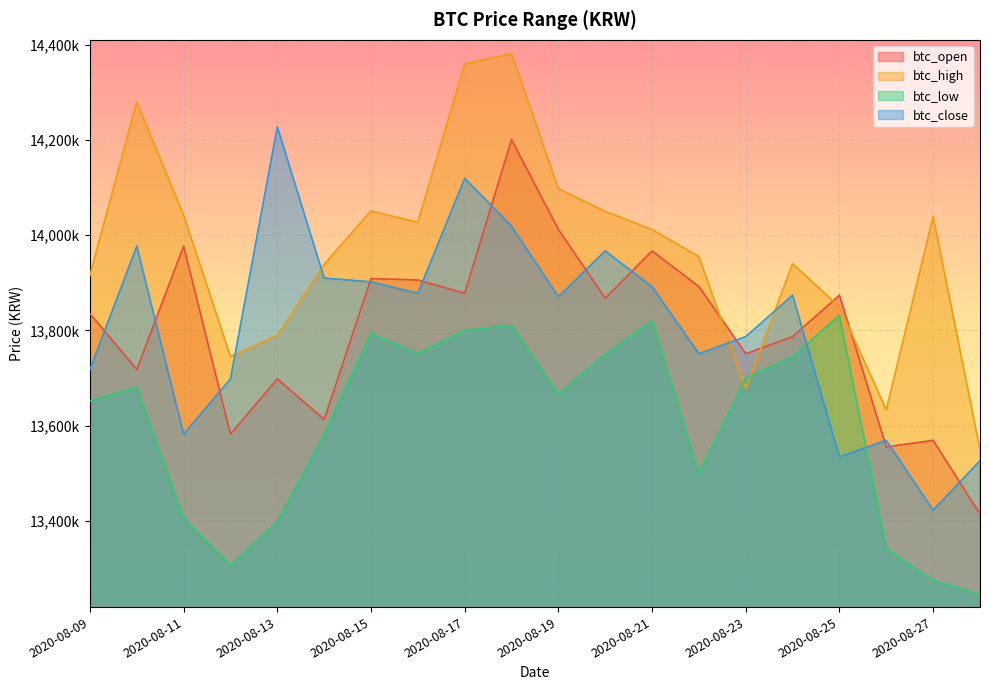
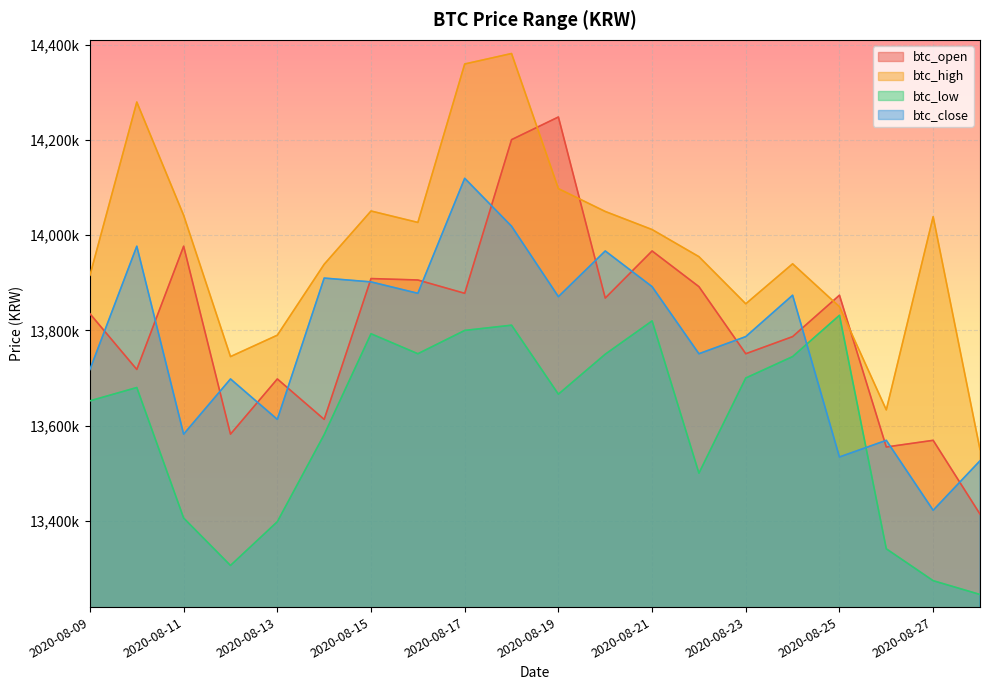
btc_close, 2020-08-13: 14,230,000 -> 13,610,000
btc_open, 2020-08-19: 14,010,000 -> 14,250,000
btc_high, 2020-08-23: 13,680,000 -> 13,860,000
